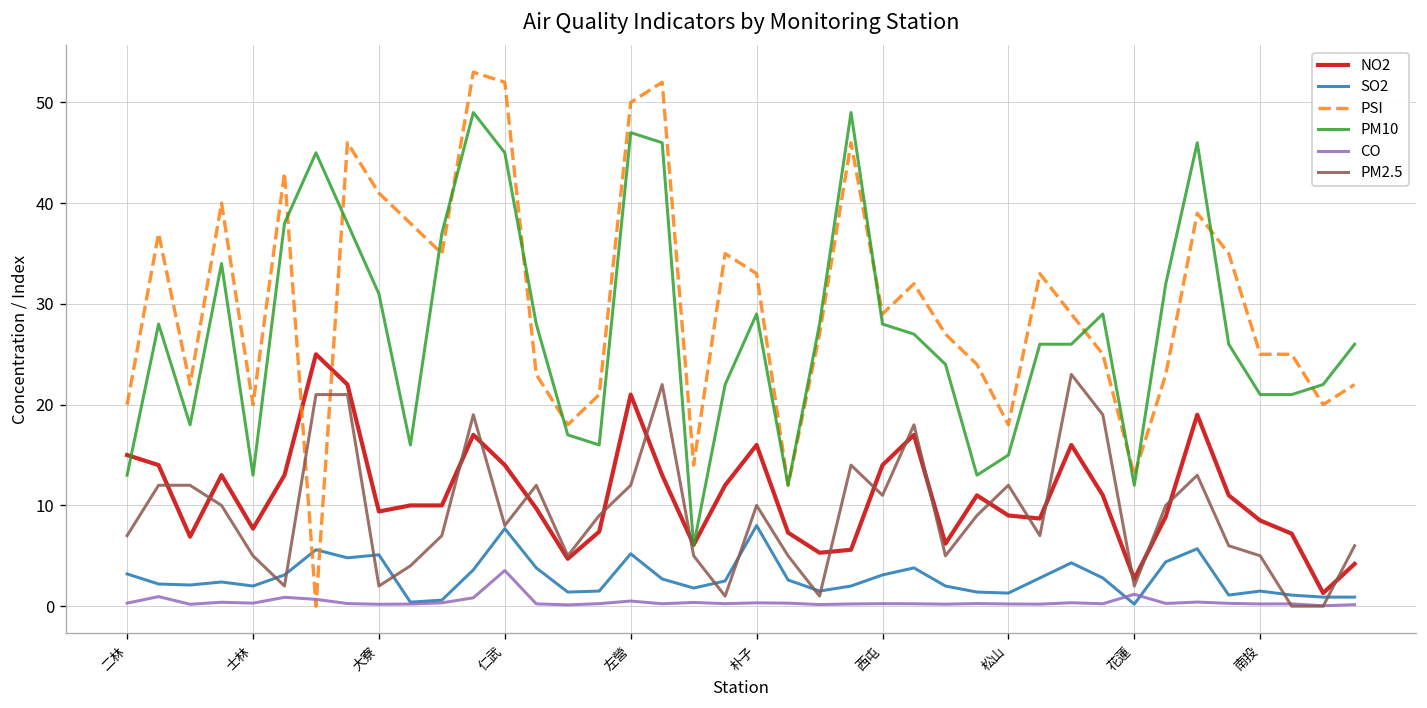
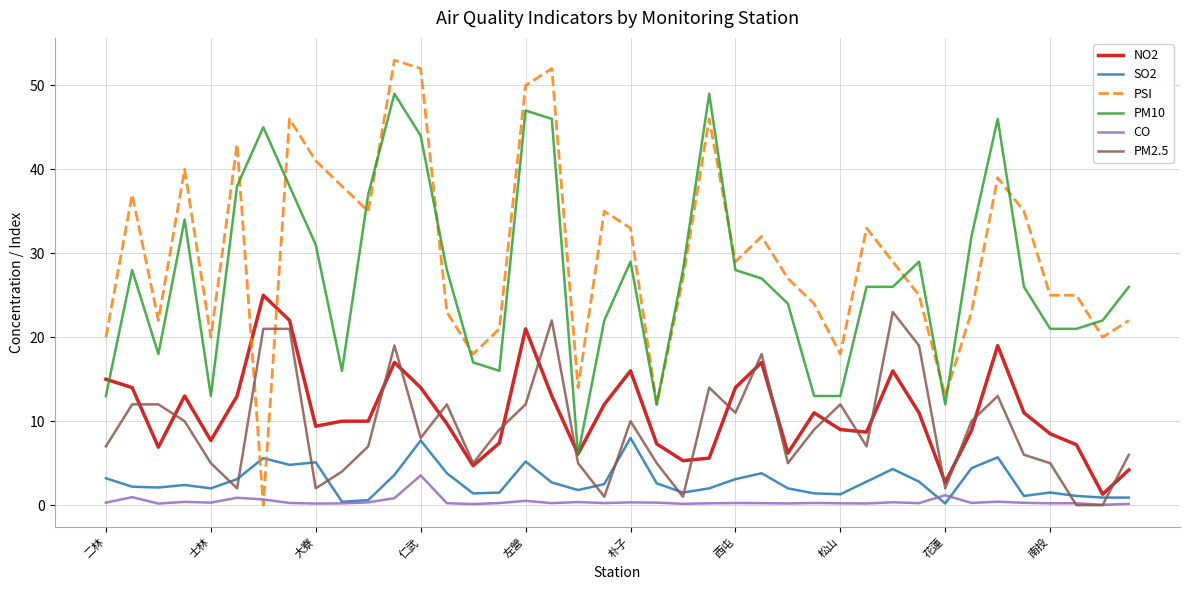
PM10, 仁武: 45 -> 44
PM10, 松山: 15 -> 13
